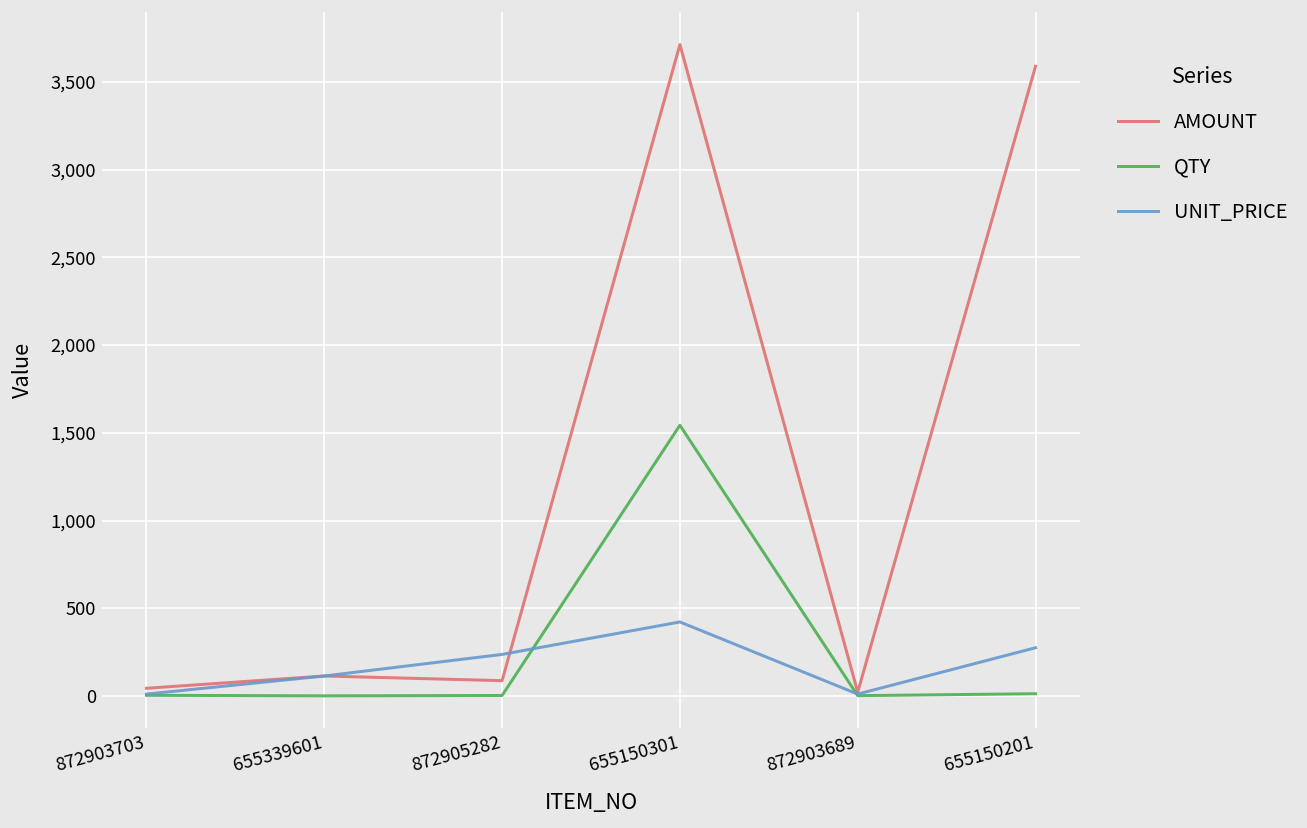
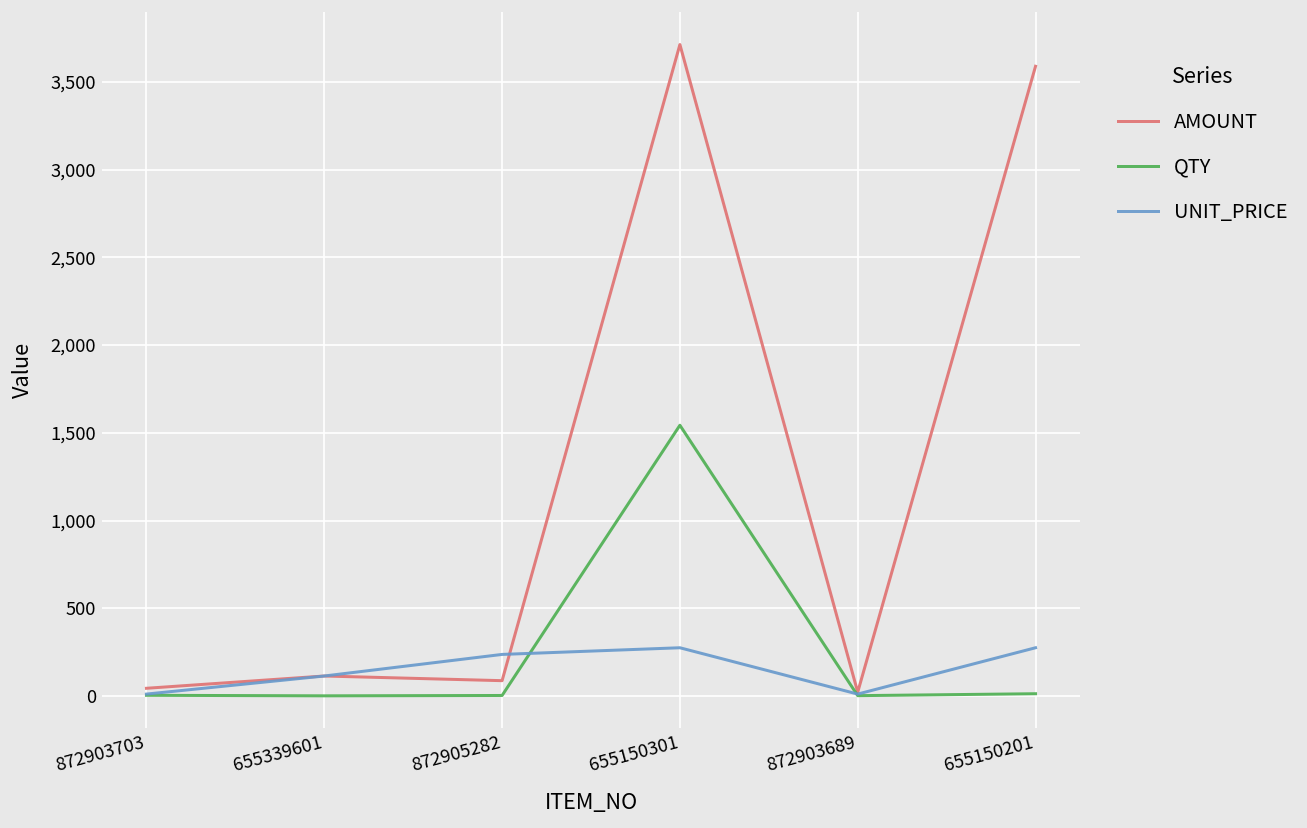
UNIT_PRICE, 655150301: 420 -> 280
